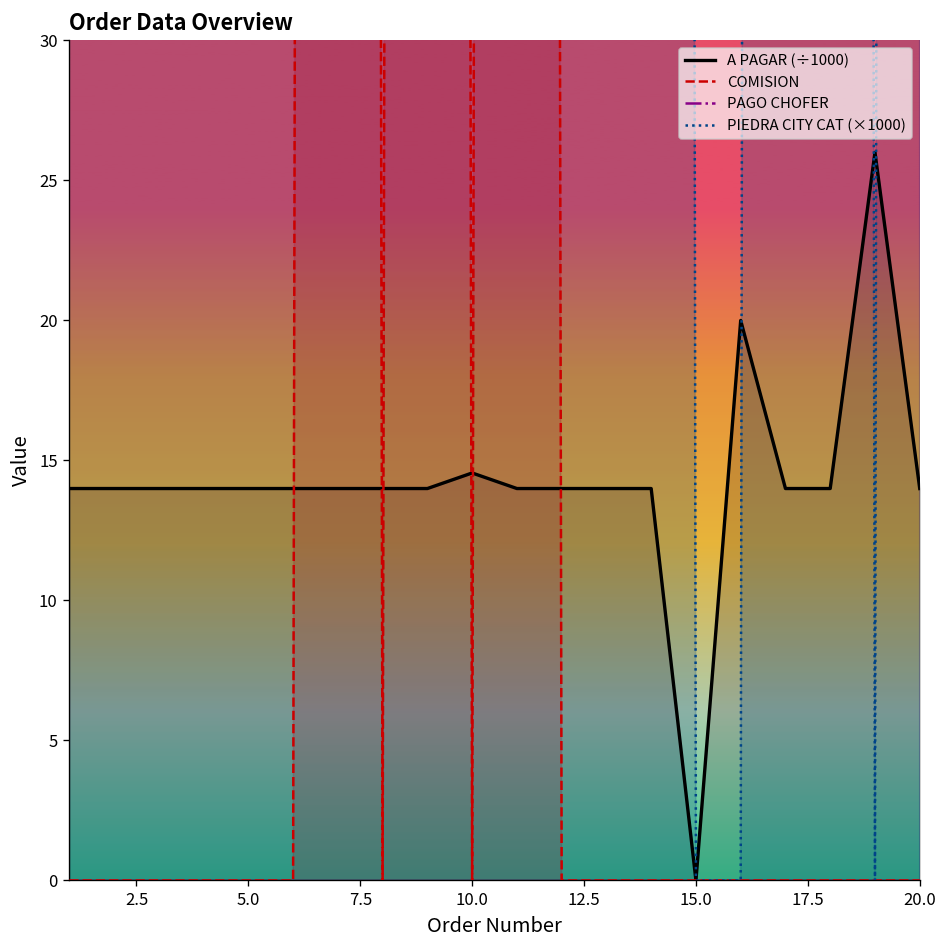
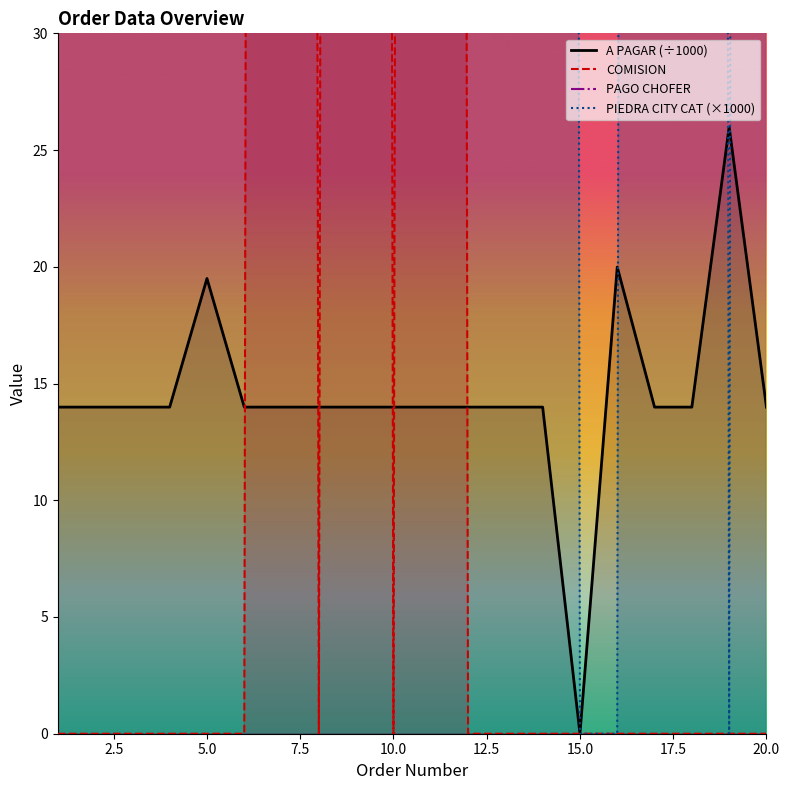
A PAGAR (÷1000), 5.0: 14.0 -> 19.5
A PAGAR (÷1000), 10.0: 14.5 -> 14.0
